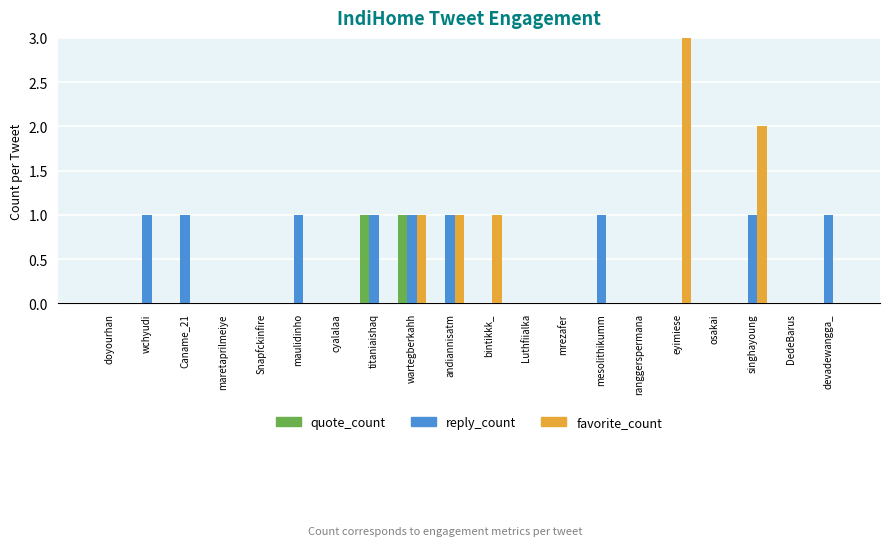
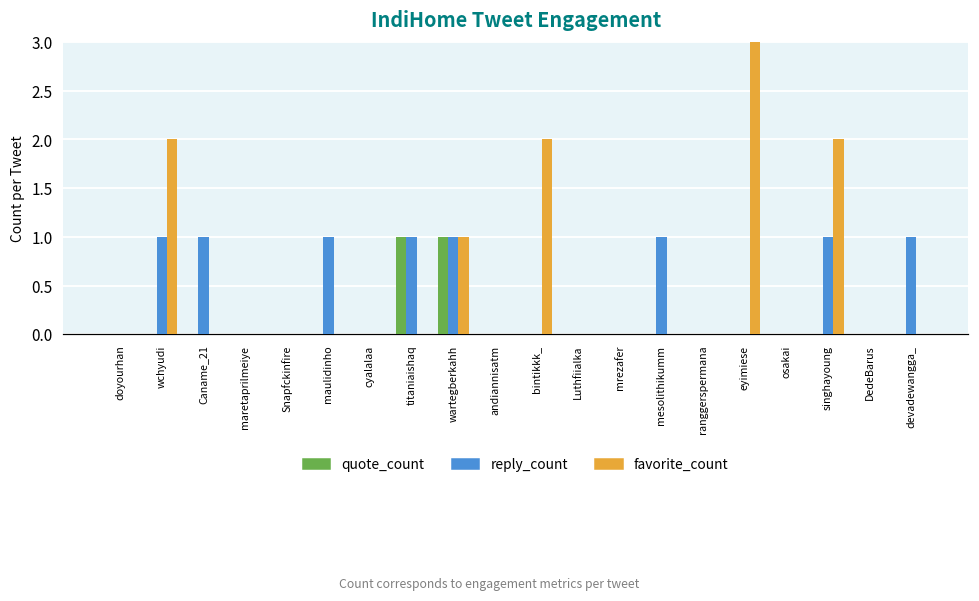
favorite_count, wchyudi: 0 -> 2
reply_count, andiannisatm: 1 -> 0
favorite_count, andiannisatm: 1 -> 0
favorite_count, bintikkk_: 1 -> 2
